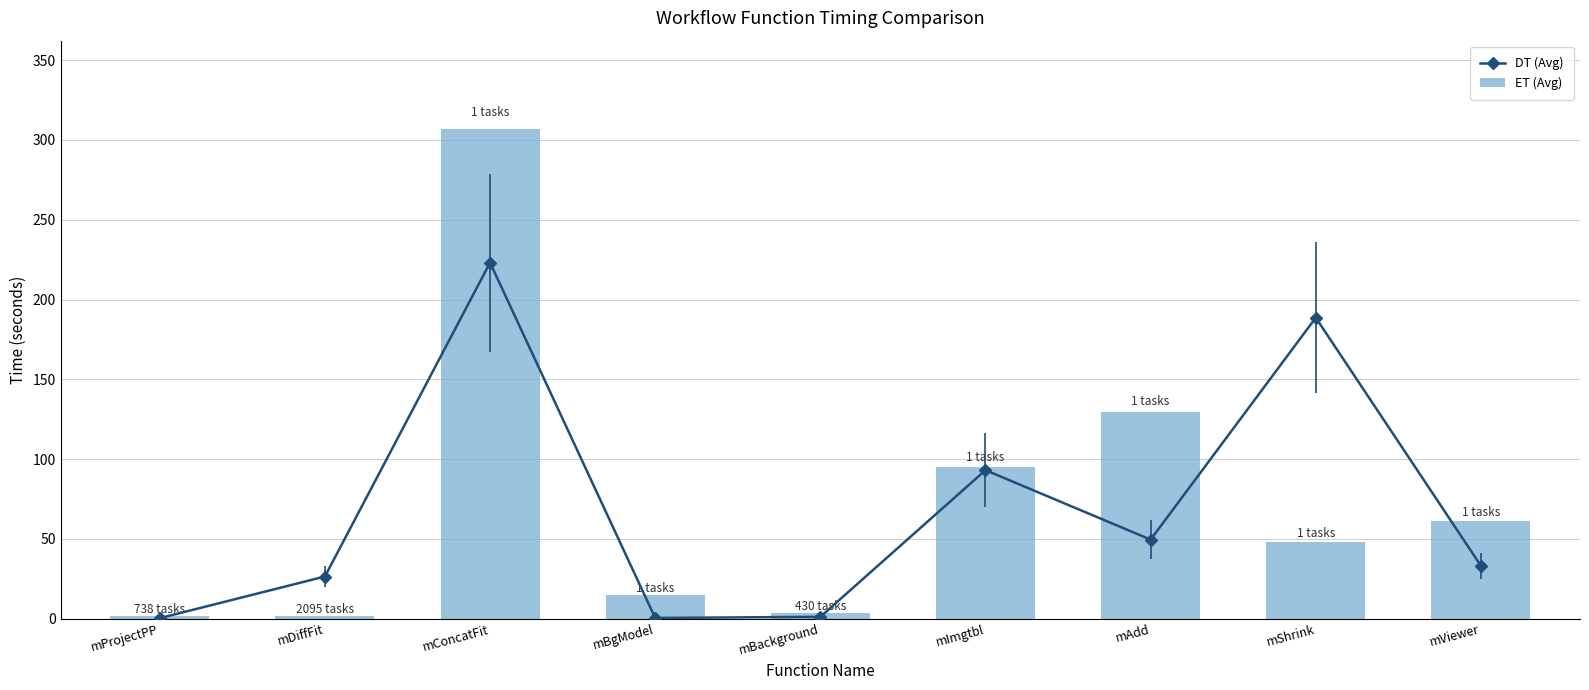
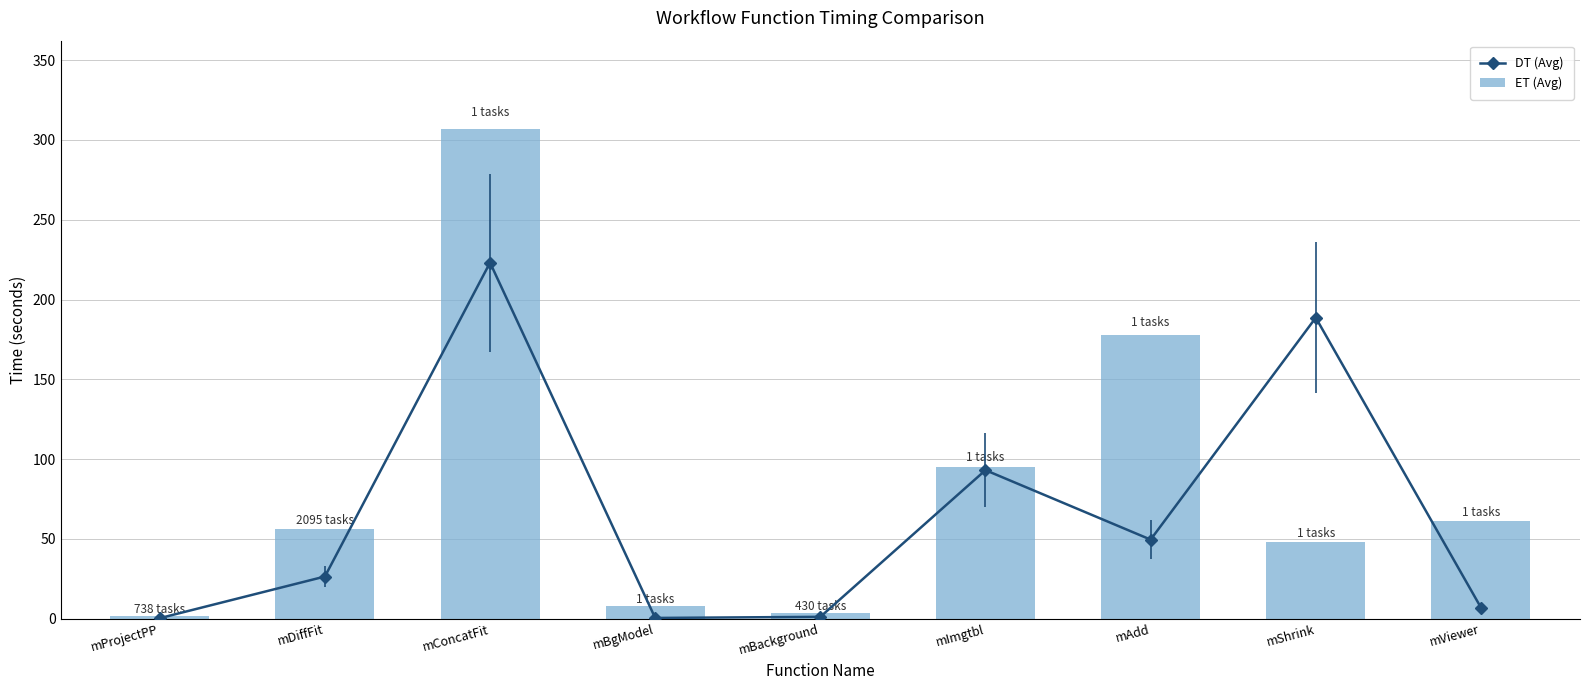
ET (Avg), mDiffFit: 1 -> 56
ET (Avg), mBgModel: 15 -> 8
ET (Avg), mAdd: 129 -> 178
DT (Avg), mViewer: 33 -> 7
